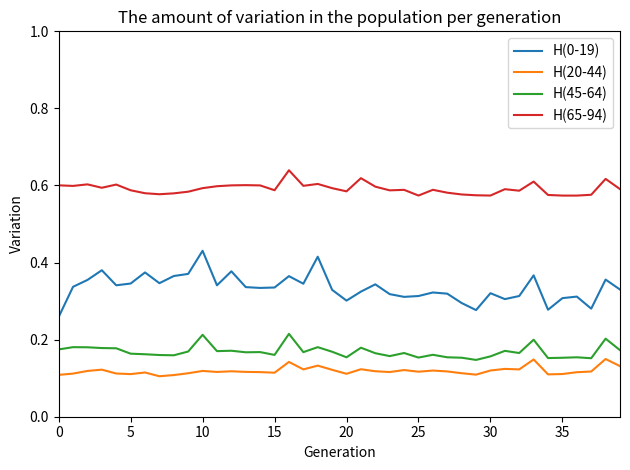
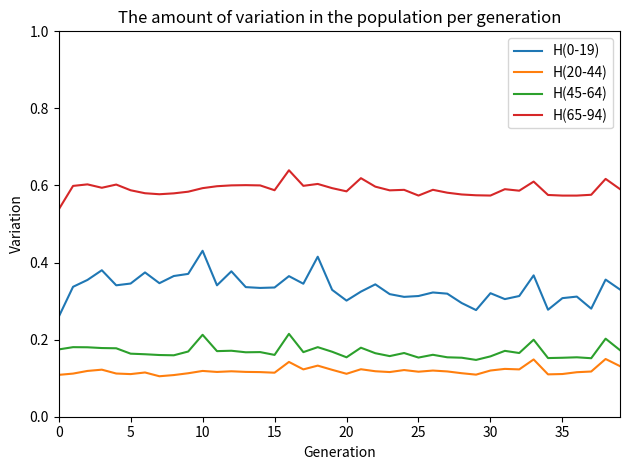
H(65-94), 0: 0.60 -> 0.54
